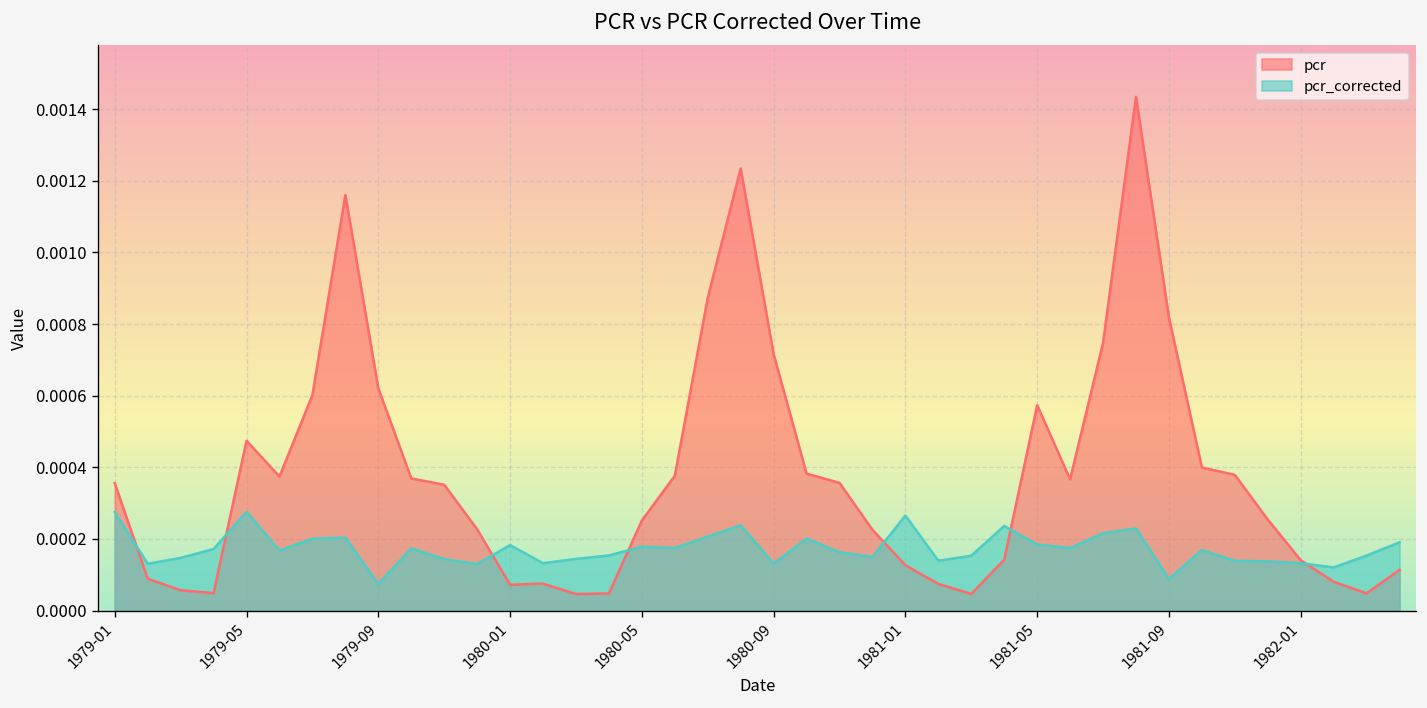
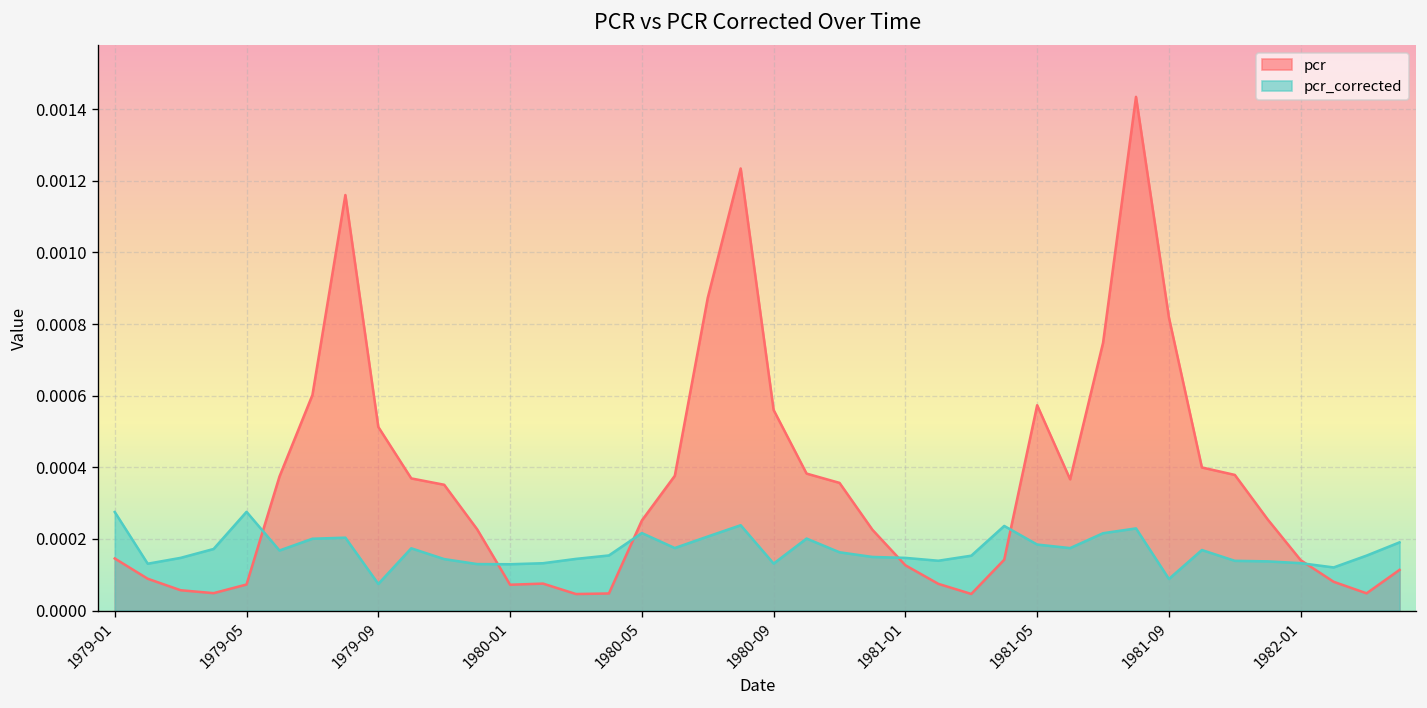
pcr, 1979-01: 0.00036 -> 0.00015
pcr, 1979-05: 0.00047 -> 0.00007
pcr, 1979-09: 0.00062 -> 0.00051
pcr_corrected, 1980-01: 0.00018 -> 0.00013
pcr_corrected, 1980-05: 0.00018 -> 0.00022
pcr, 1980-09: 0.00072 -> 0.00056
pcr_corrected, 1981-01: 0.00027 -> 0.00015
